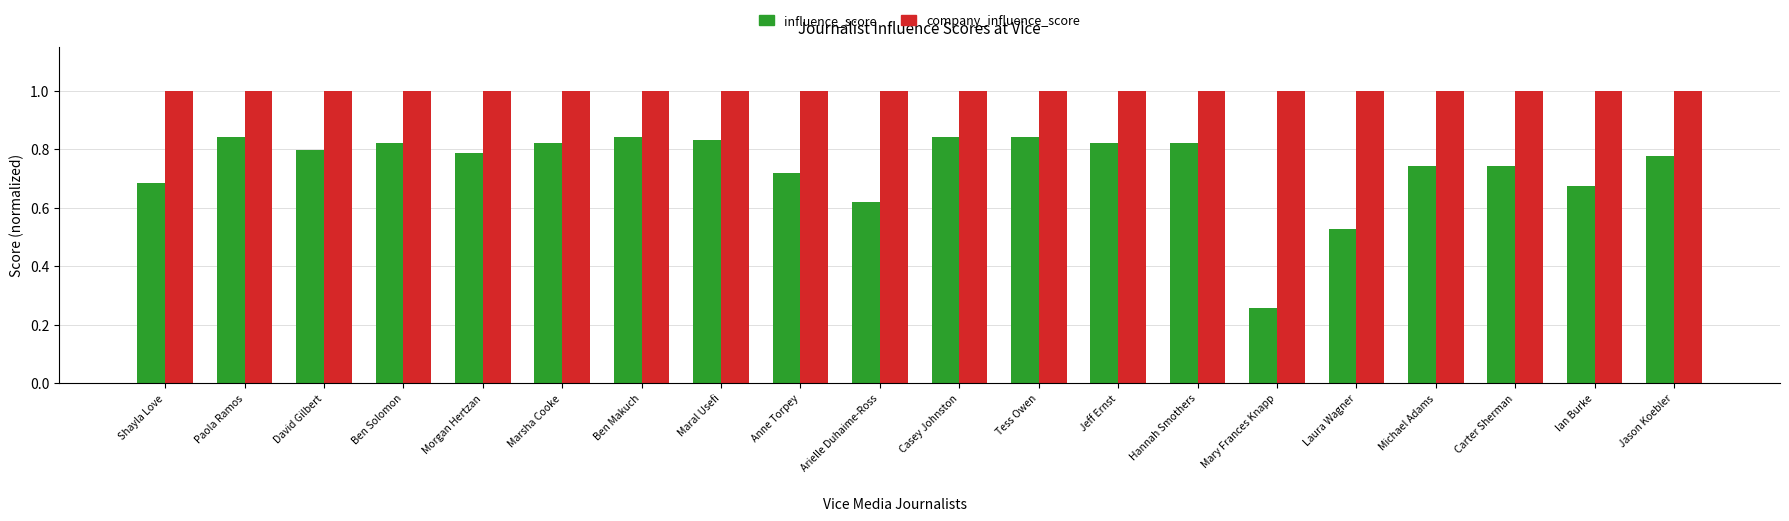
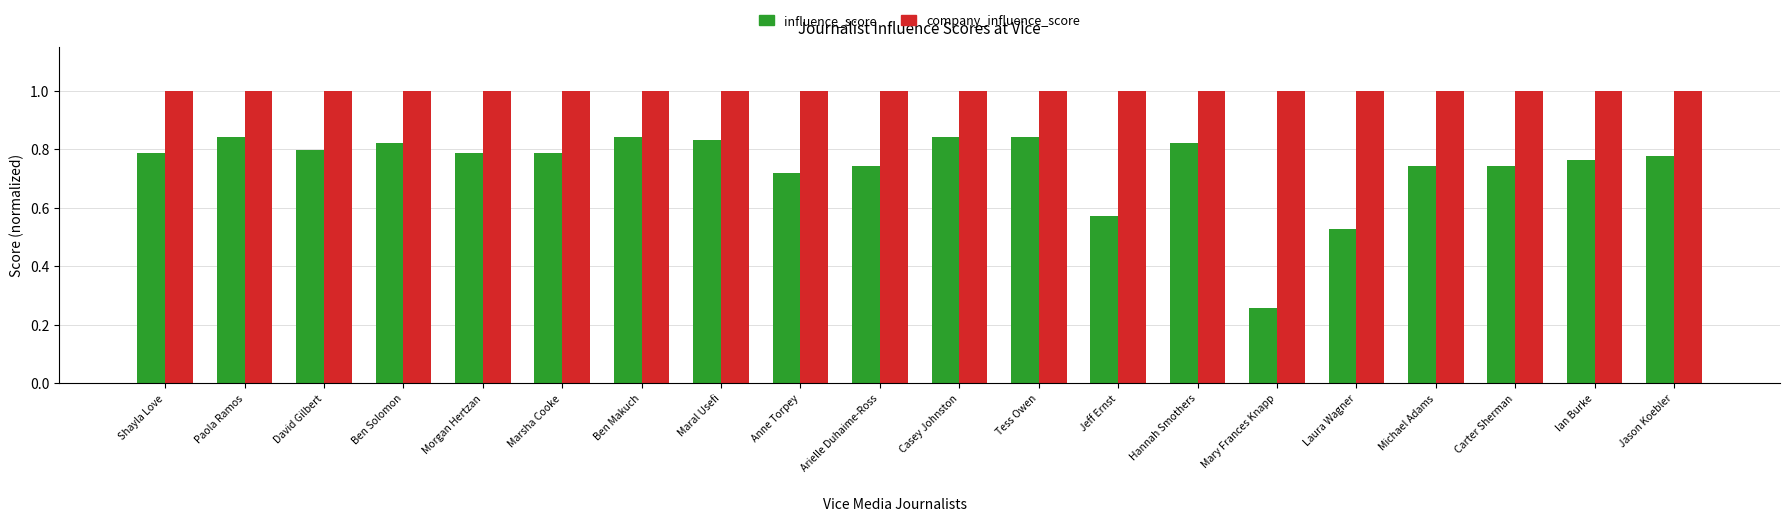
influence_score, Shayla Love: 0.69 -> 0.79
influence_score, Marsha Cooke: 0.82 -> 0.79
influence_score, Arielle Duhaime-Ross: 0.62 -> 0.74
influence_score, Jeff Ernst: 0.82 -> 0.57
influence_score, Ian Burke: 0.67 -> 0.76
